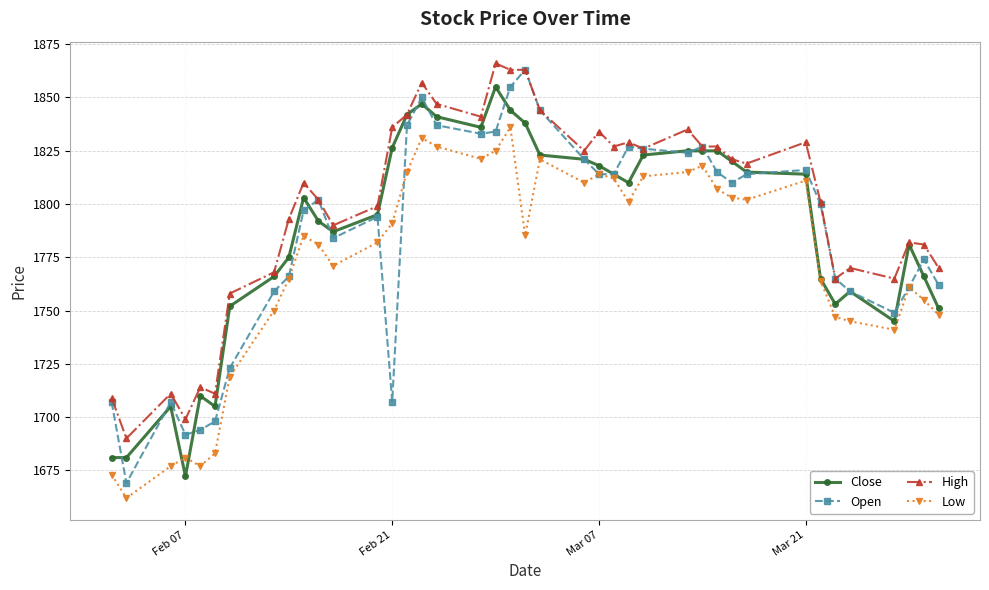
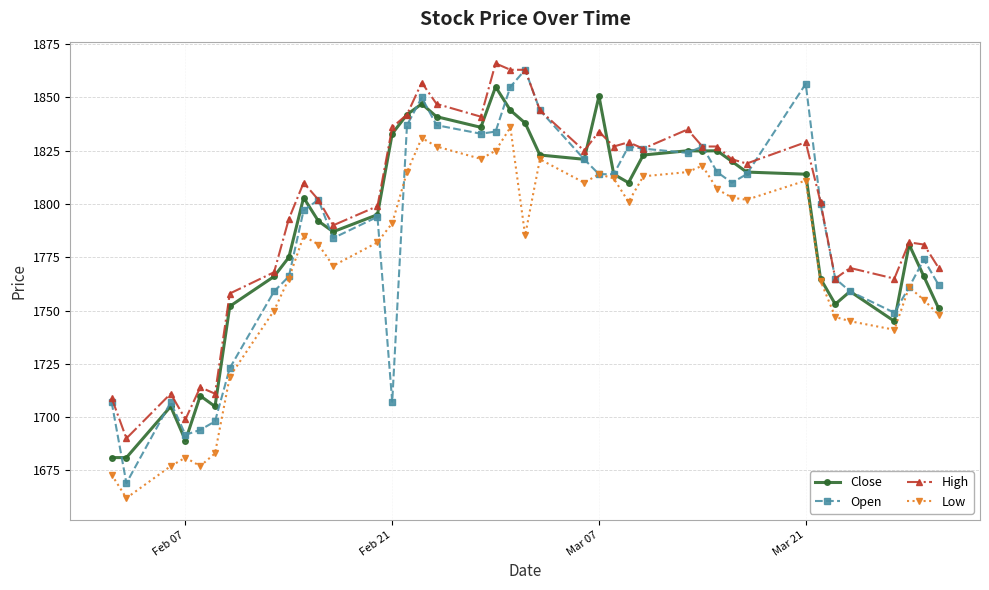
Close, Feb 07: 1672 -> 1689
Close, Feb 21: 1826 -> 1833
Close, Mar 07: 1818 -> 1851
Open, Mar 21: 1816 -> 1856
